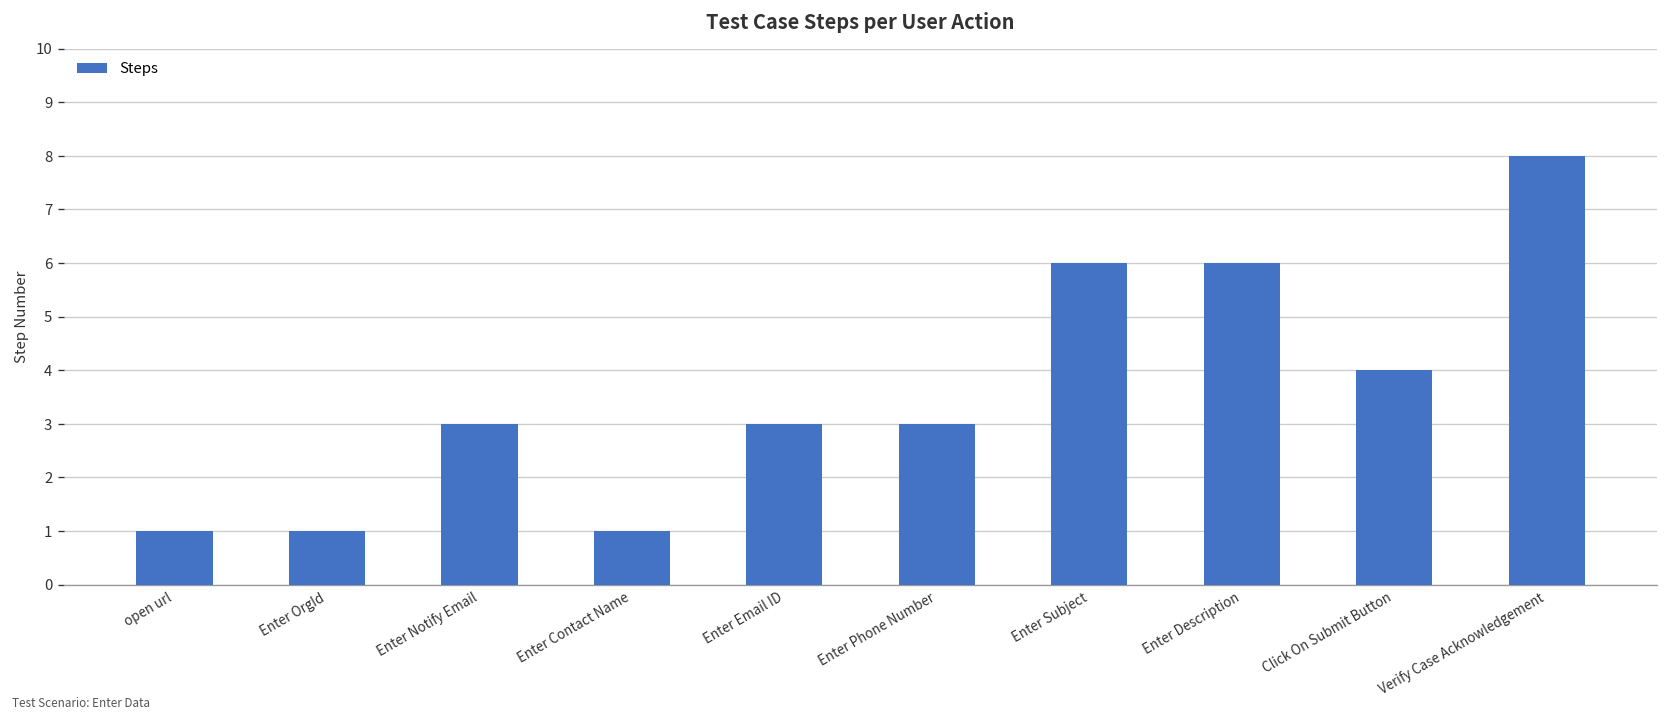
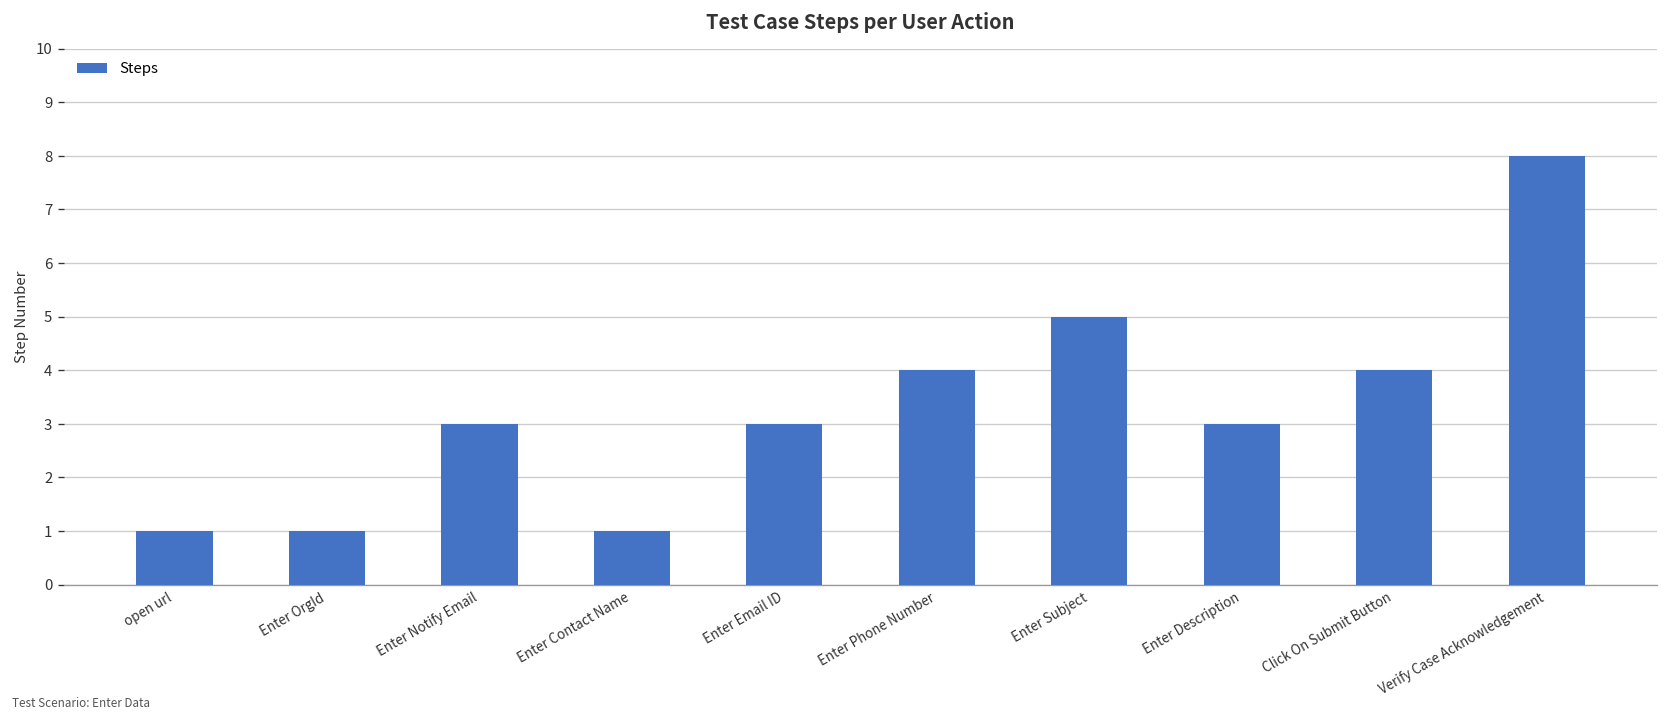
Enter Phone Number: 3 -> 4
Enter Subject: 6 -> 5
Enter Description: 6 -> 3
